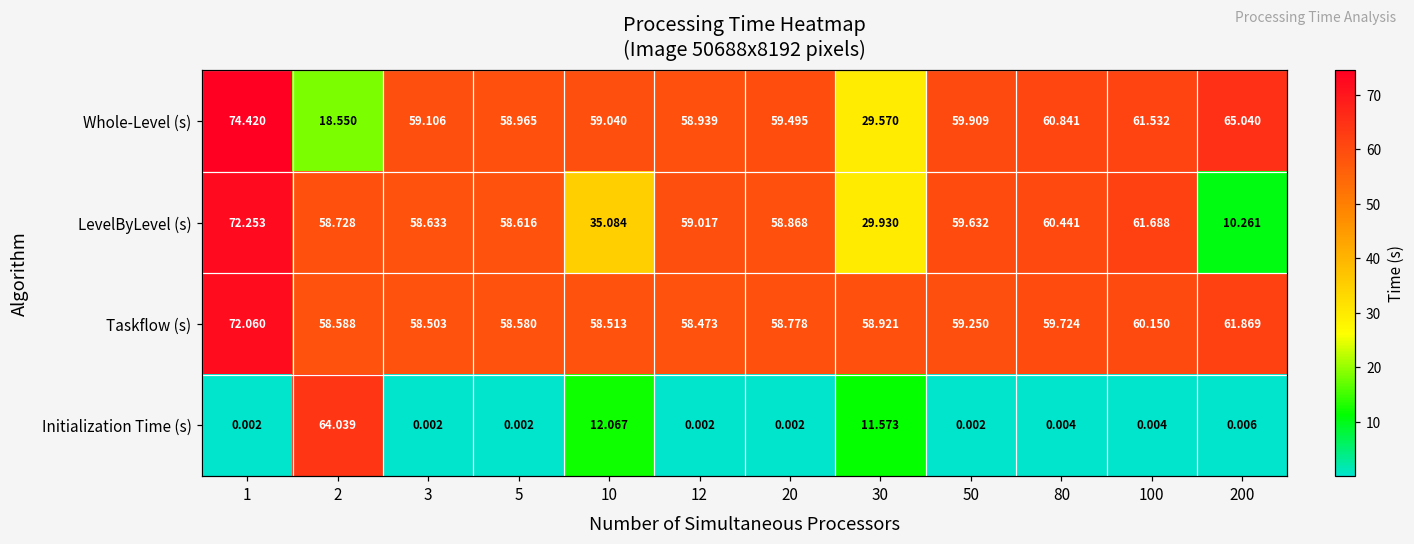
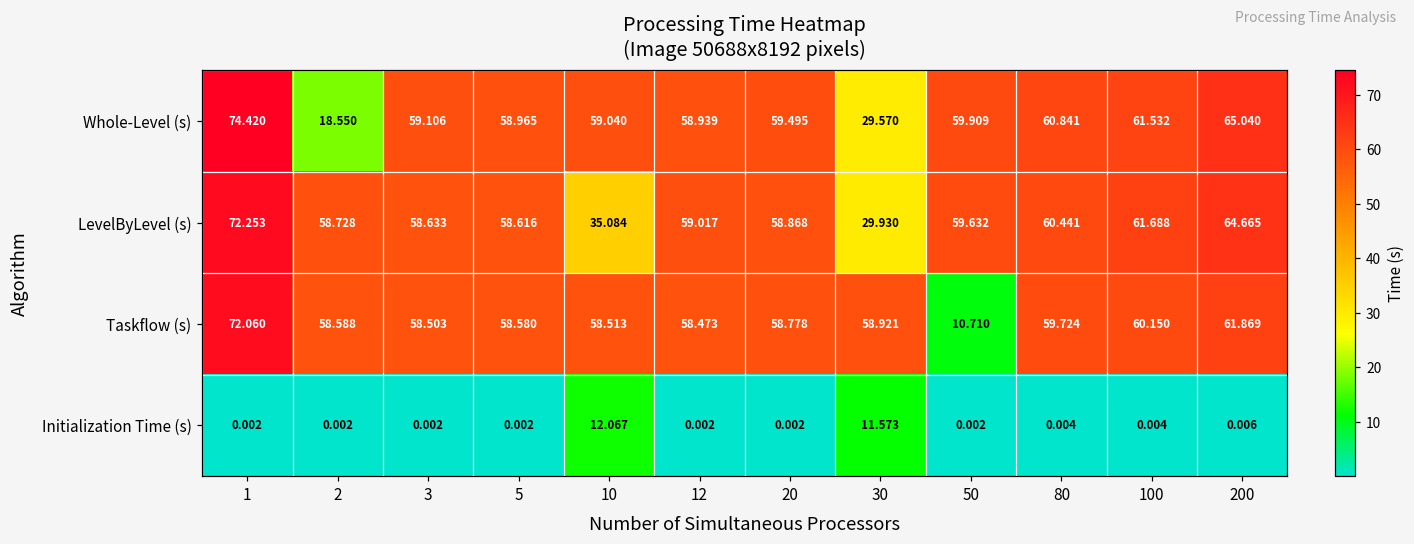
LevelByLevel (s), 200: 10.261 -> 64.665
Taskflow (s), 50: 59.250 -> 10.710
Initialization Time (s), 2: 64.039 -> 0.002
